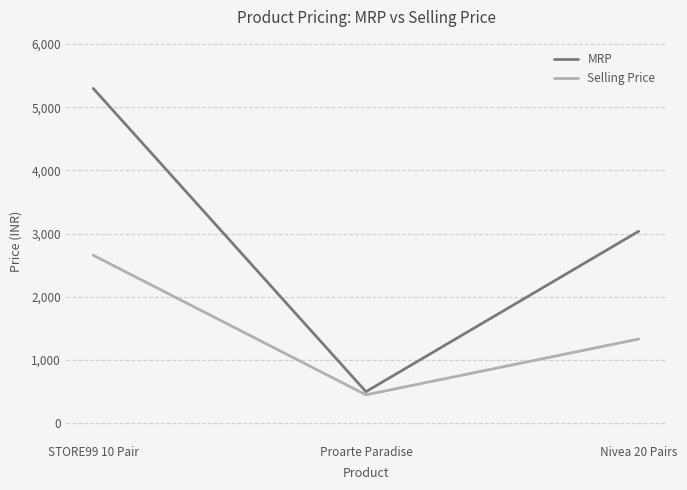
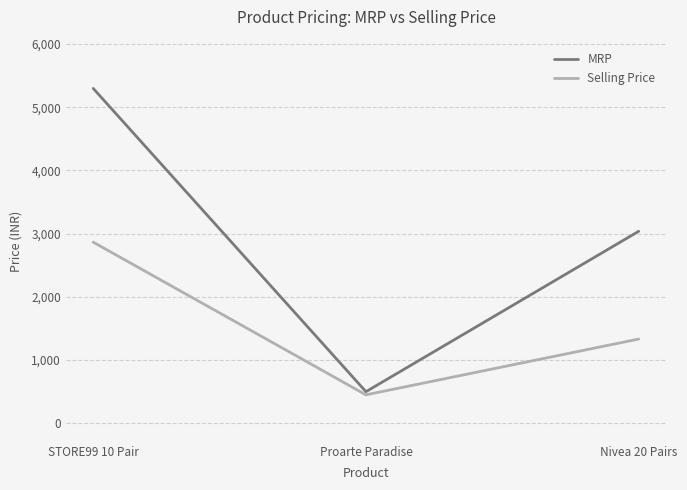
Selling Price, STORE99 10 Pair: 2,700 -> 2,900
